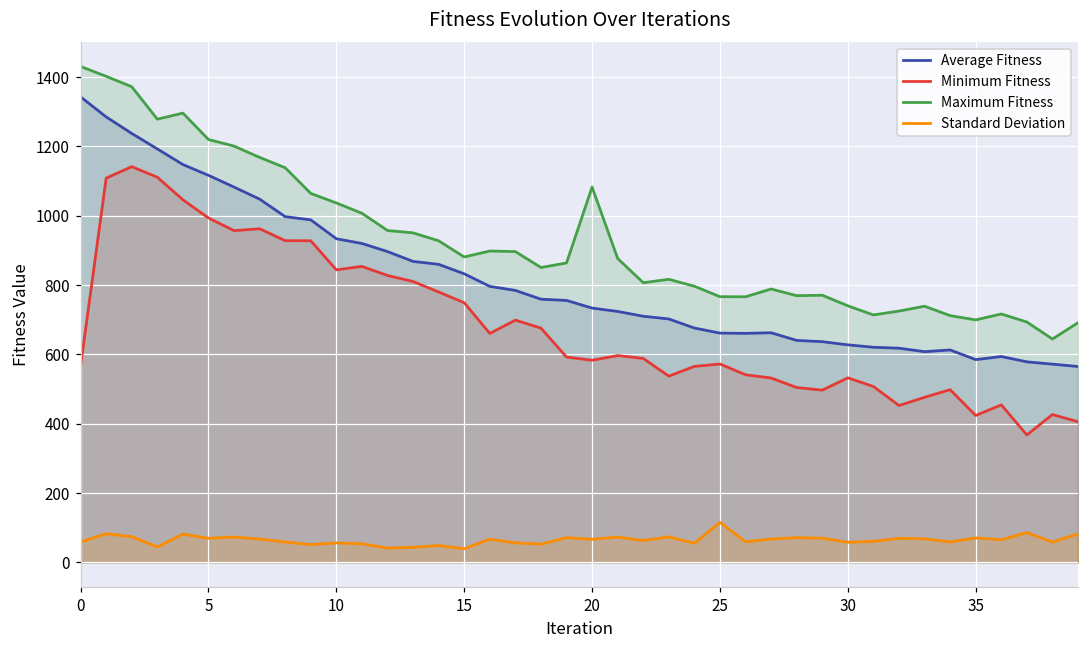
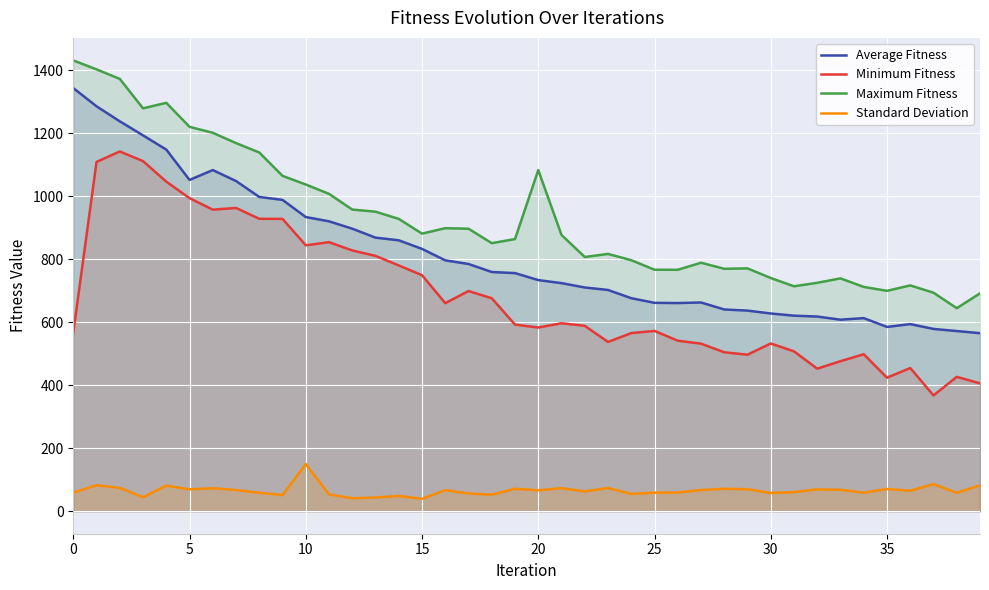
Average Fitness, 5: 1120 -> 1050
Standard Deviation, 10: 60 -> 150
Standard Deviation, 25: 120 -> 60
